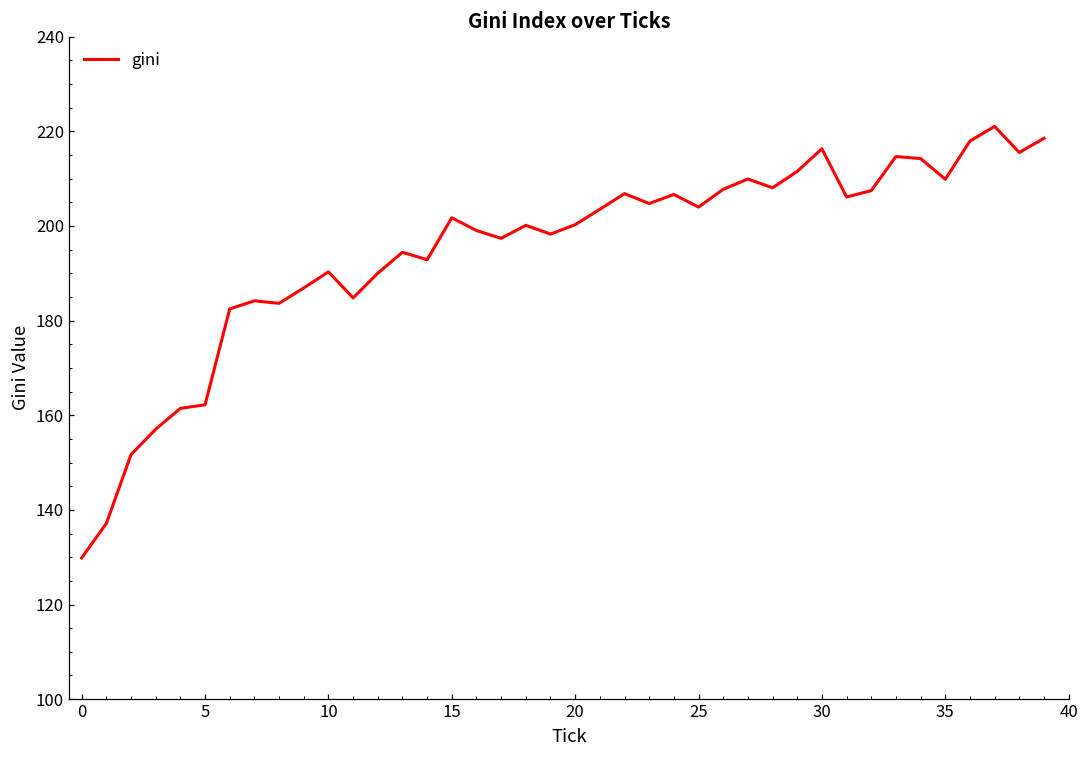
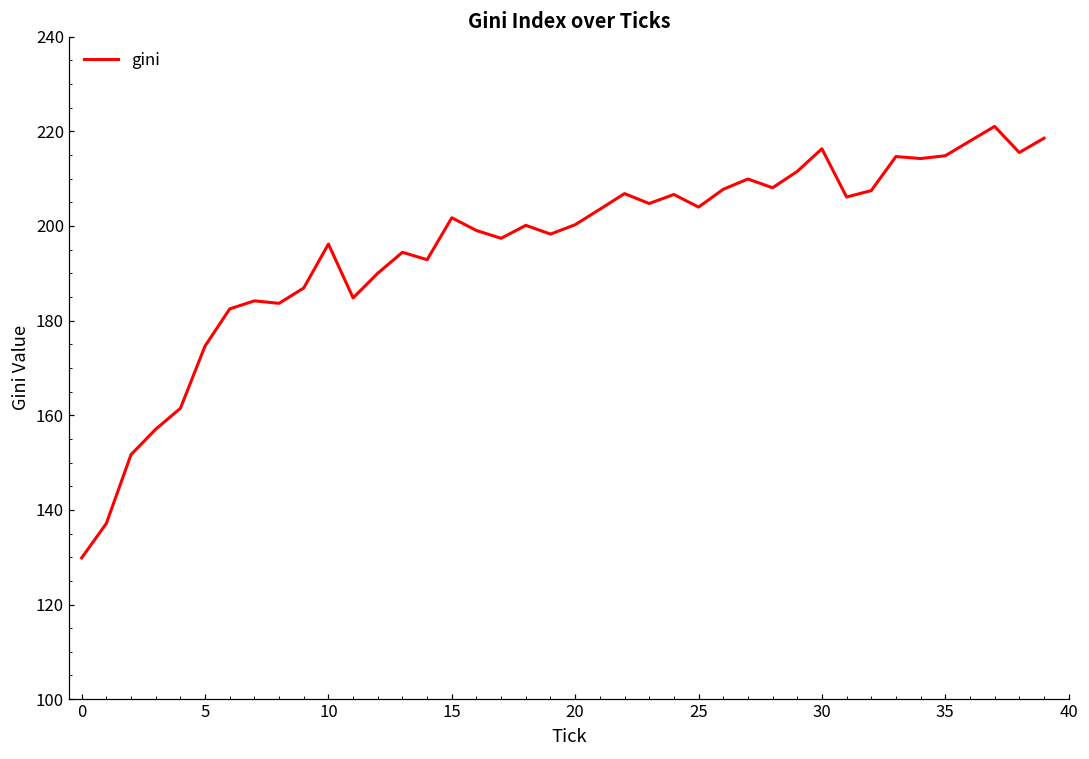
5: 162 -> 175
10: 190 -> 196
35: 210 -> 215
